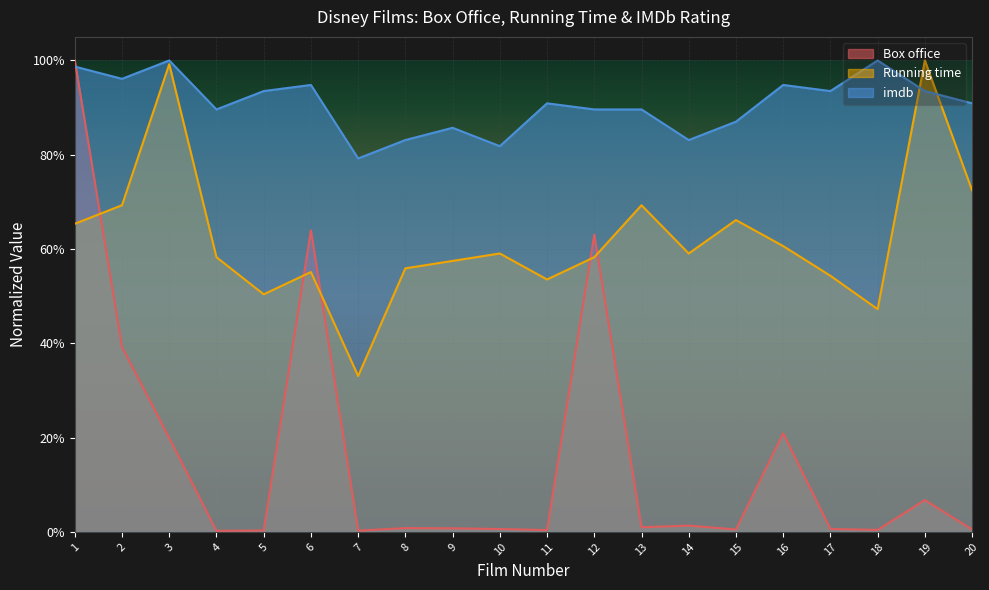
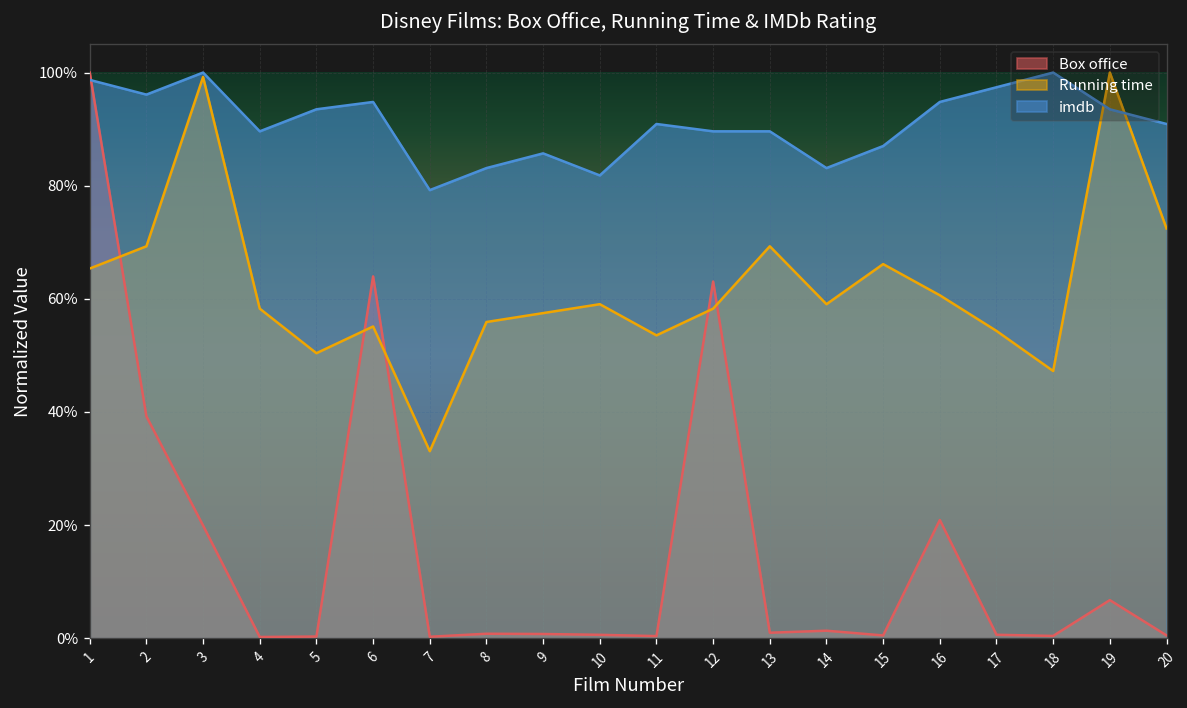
imdb, 17: 94% -> 97%
